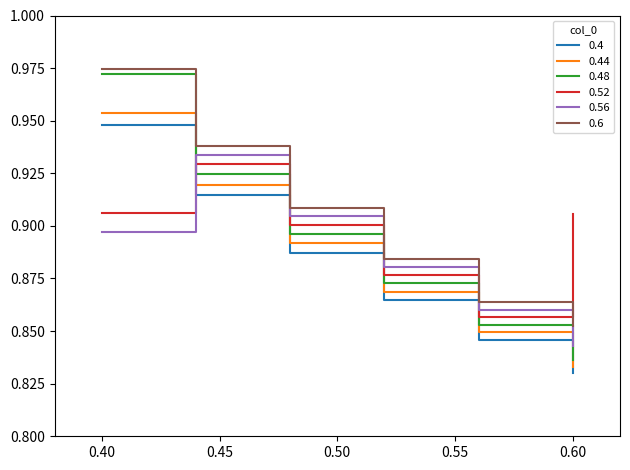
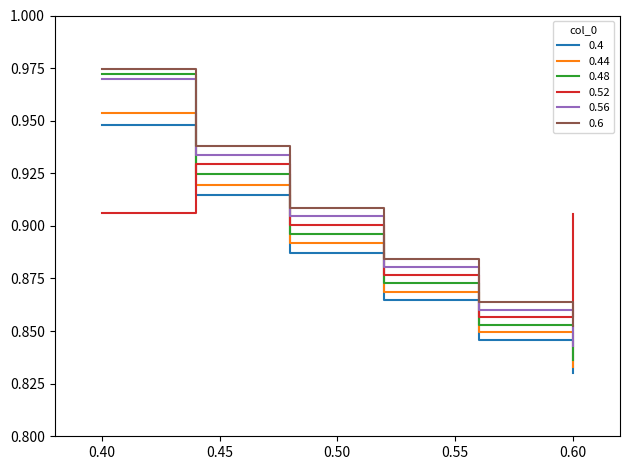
0.56, 0.40: 0.897 -> 0.970
